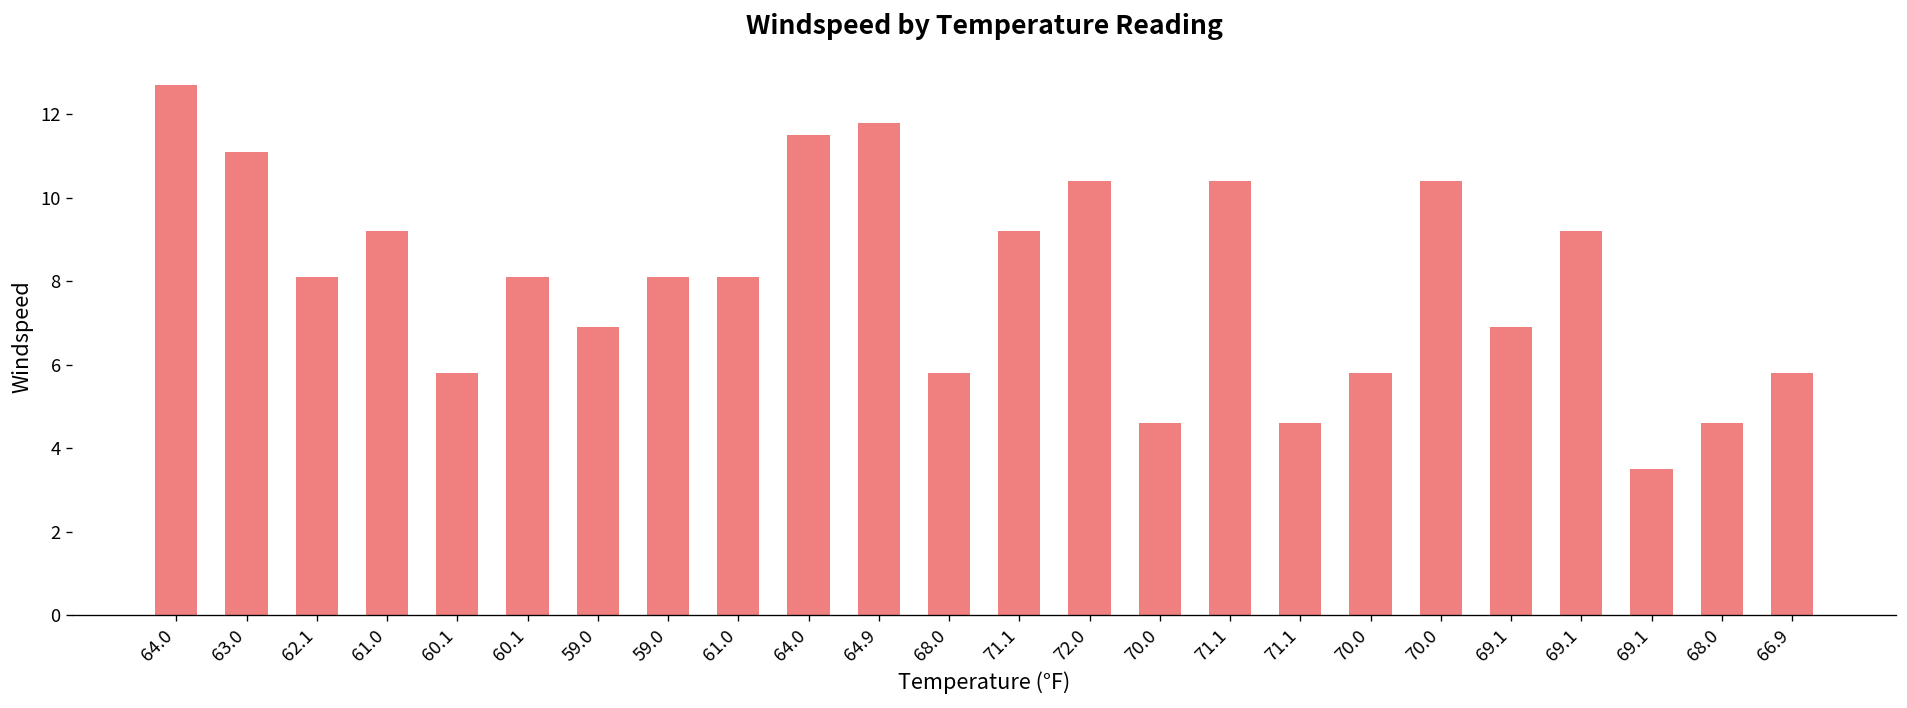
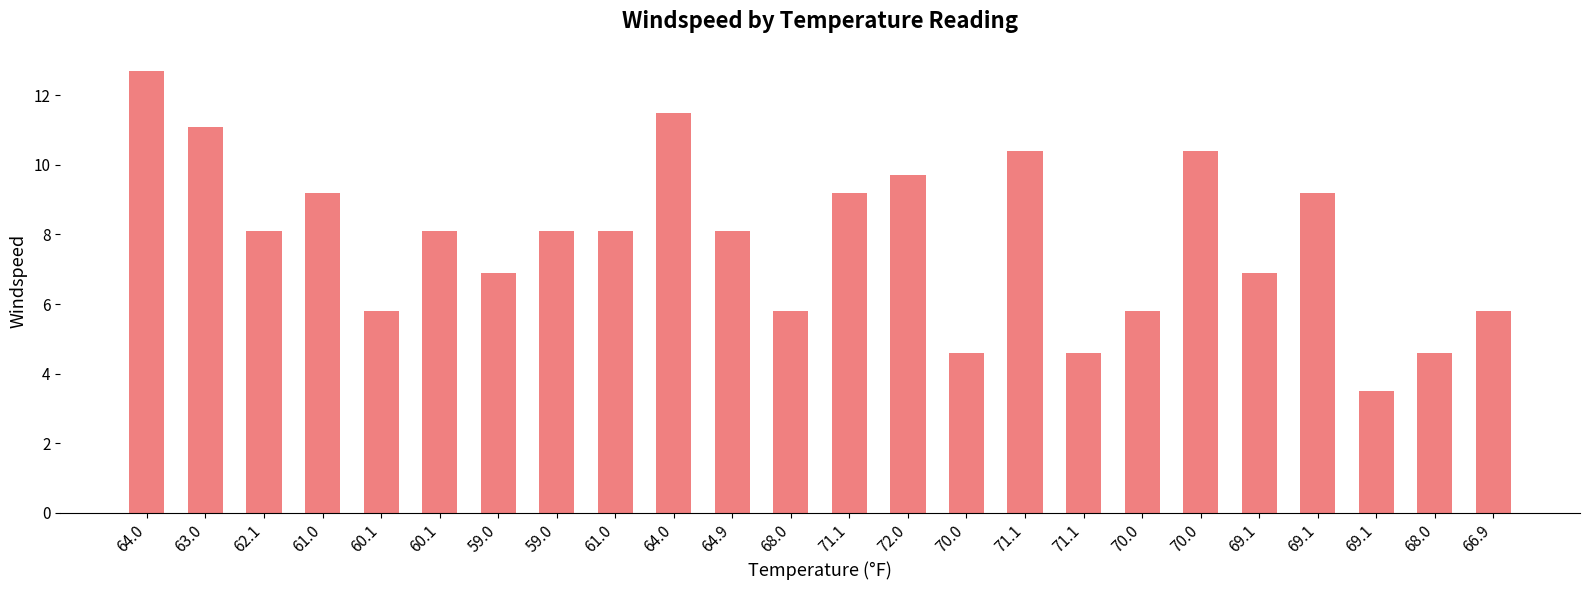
64.9: 11.8 -> 8.1
72.0: 10.4 -> 9.7
